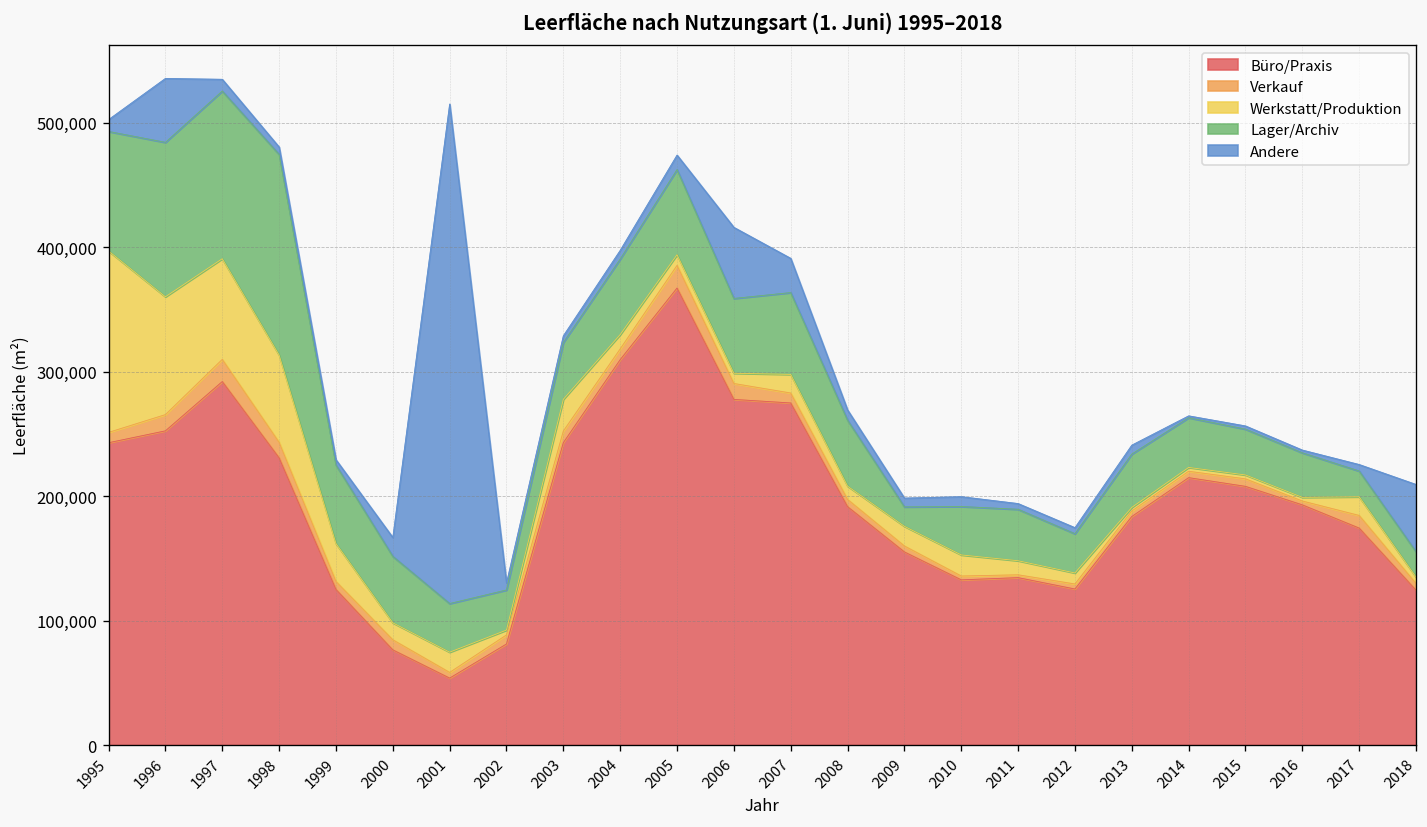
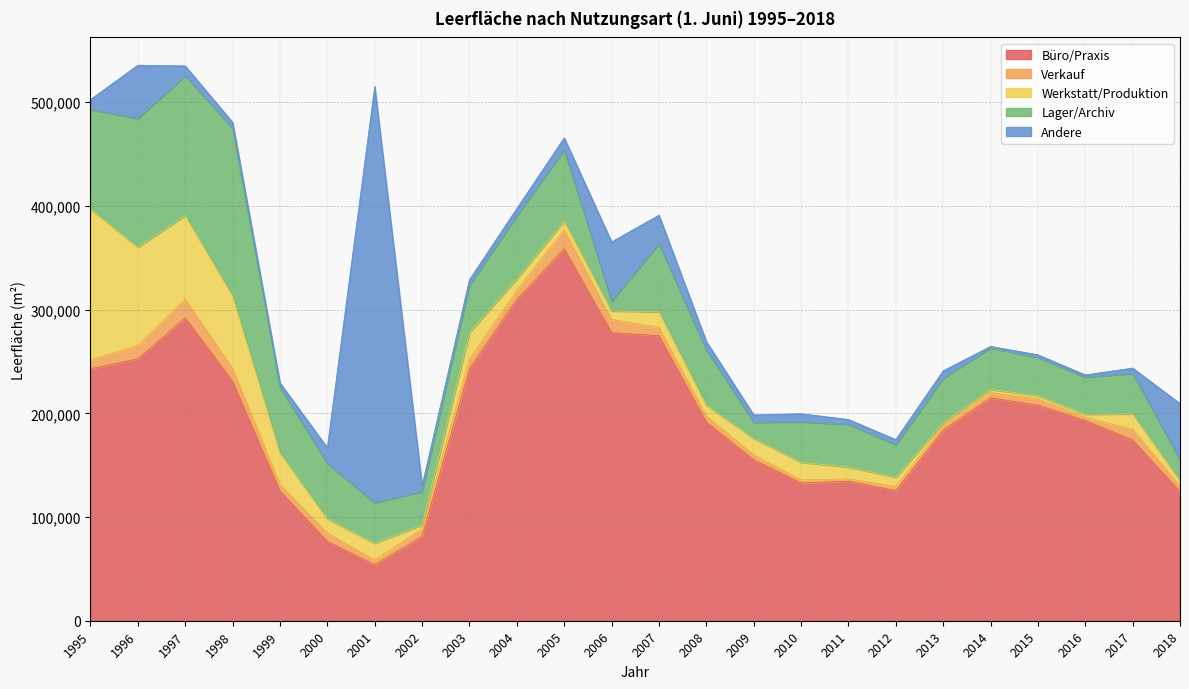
Büro/Praxis, 2005: 367,000 -> 359,000
Lager/Archiv, 2006: 60,000 -> 9,000
Lager/Archiv, 2017: 21,000 -> 39,000
